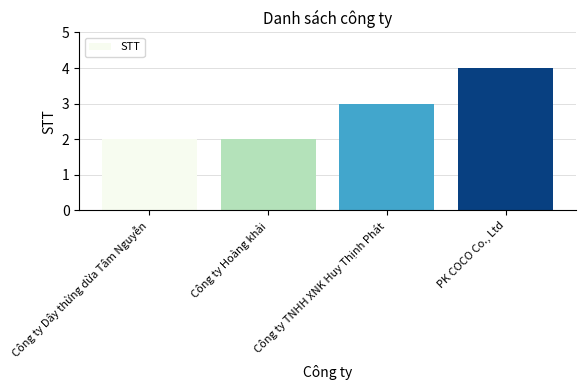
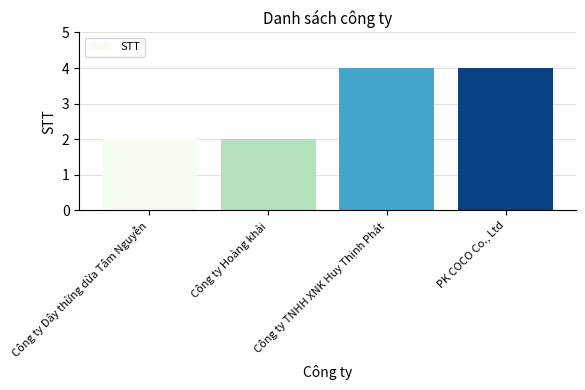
Công ty TNHH XNK Huy Thịnh Phát: 3 -> 4
